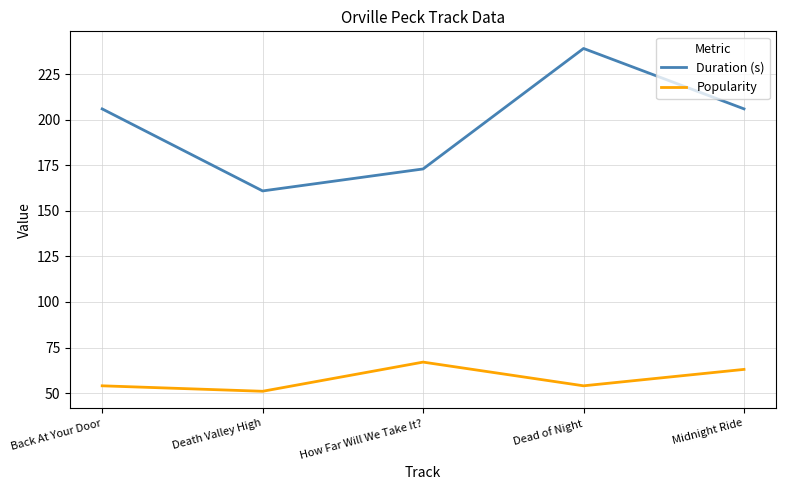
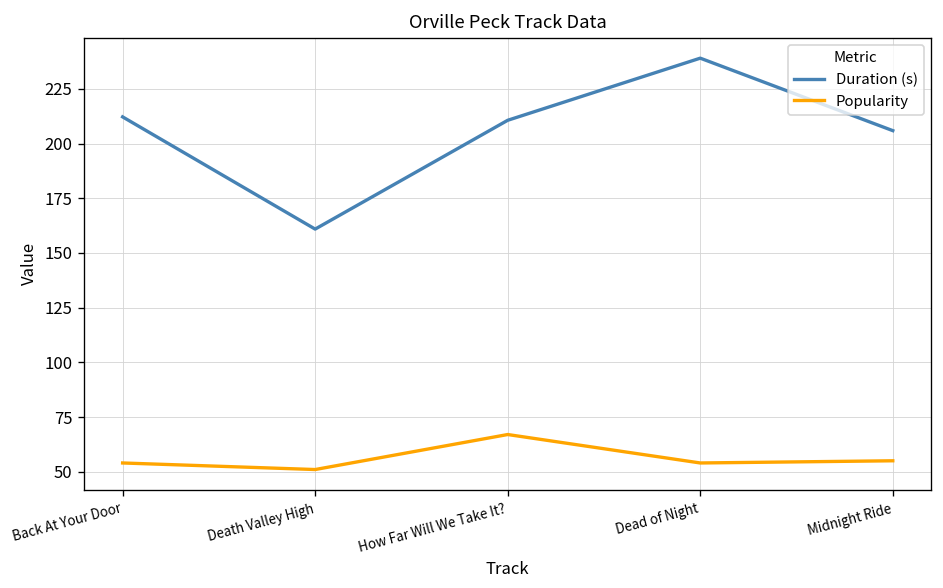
Duration (s), Back At Your Door: 206 -> 212
Duration (s), How Far Will We Take It?: 173 -> 211
Popularity, Midnight Ride: 63 -> 55
